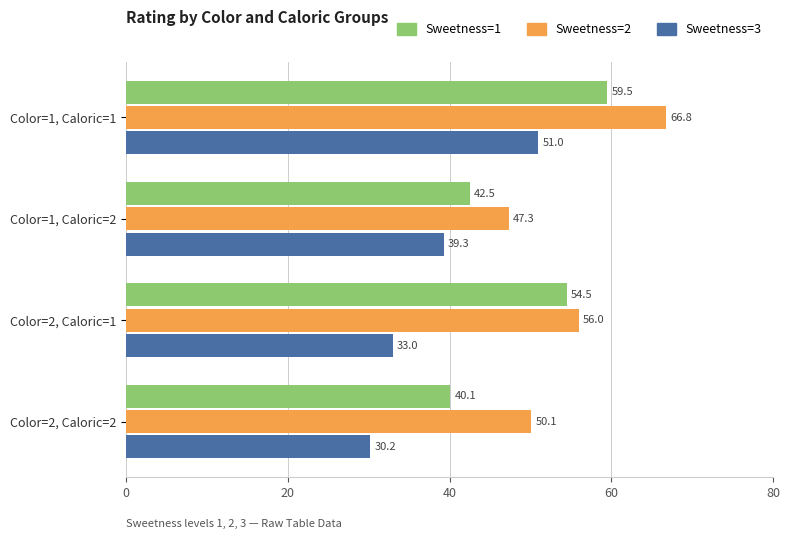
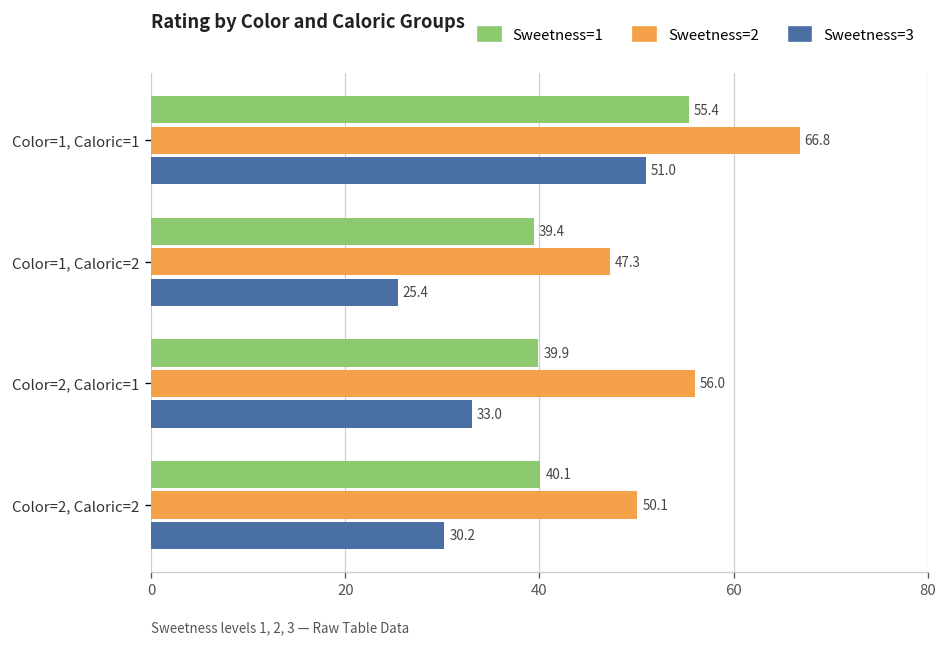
Sweetness=1, Color=1, Caloric=1: 59.5 -> 55.4
Sweetness=1, Color=1, Caloric=2: 42.5 -> 39.4
Sweetness=3, Color=1, Caloric=2: 39.3 -> 25.4
Sweetness=1, Color=2, Caloric=1: 54.5 -> 39.9
